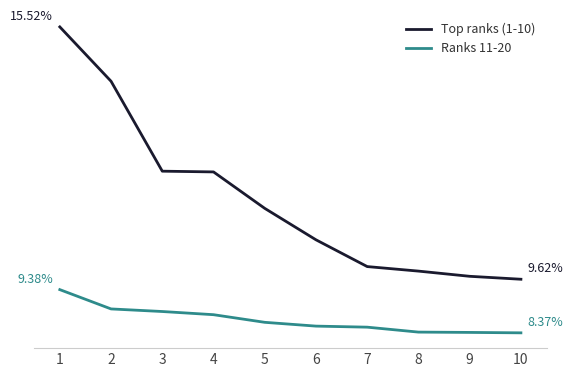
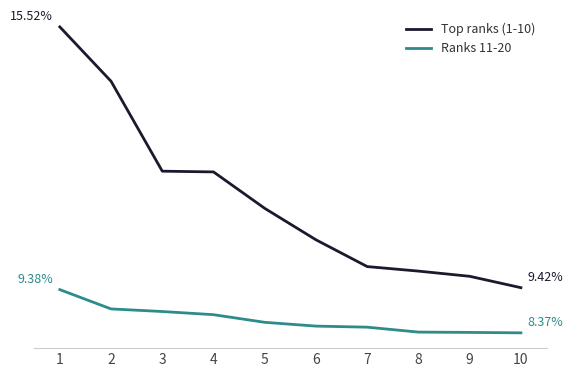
Top ranks (1-10), 10: 9.62% -> 9.42%
